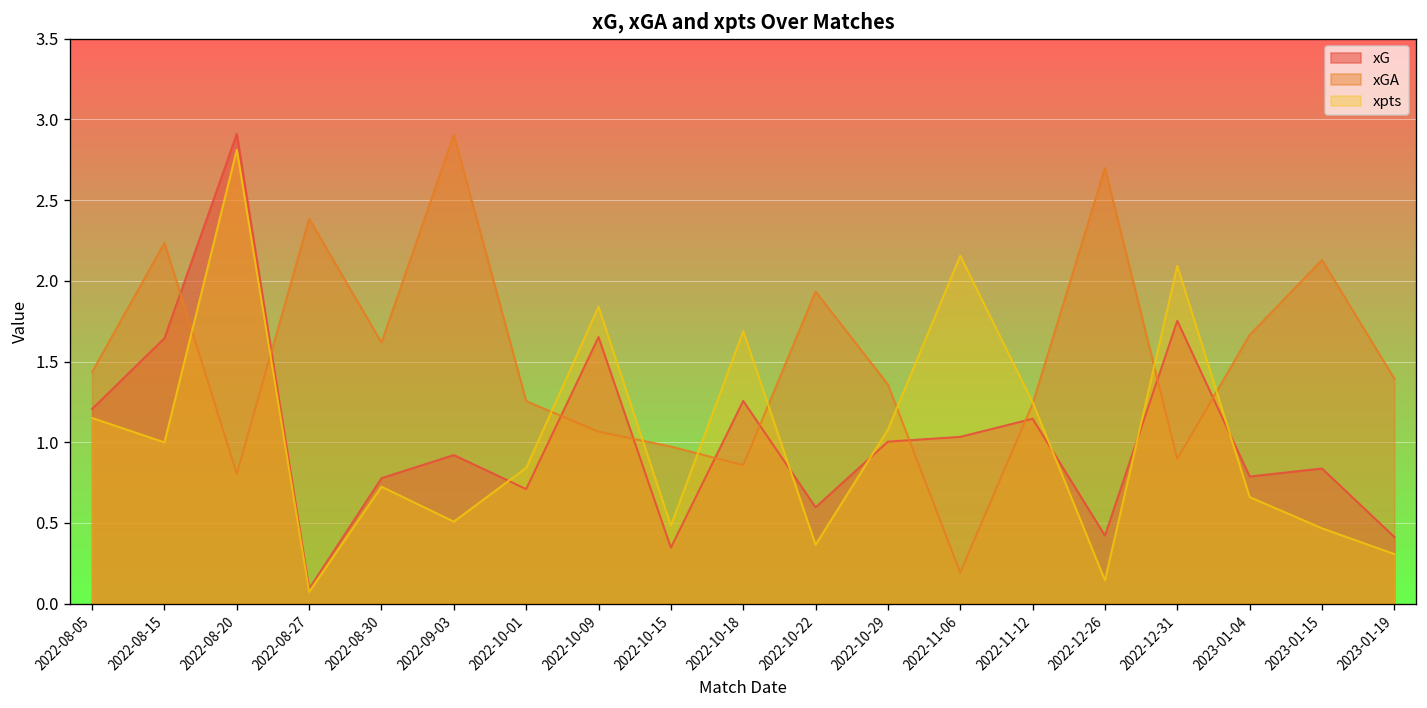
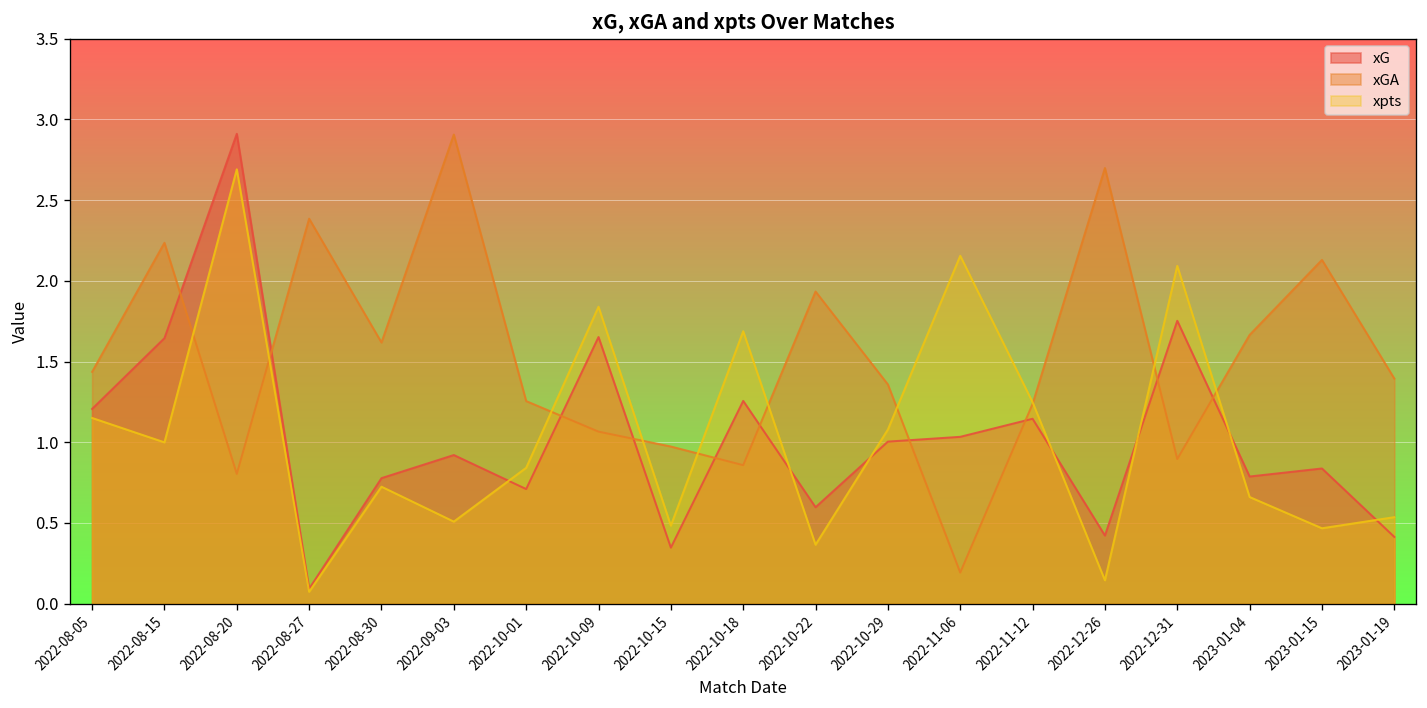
xpts, 2022-08-20: 2.81 -> 2.69
xpts, 2023-01-19: 0.31 -> 0.54
